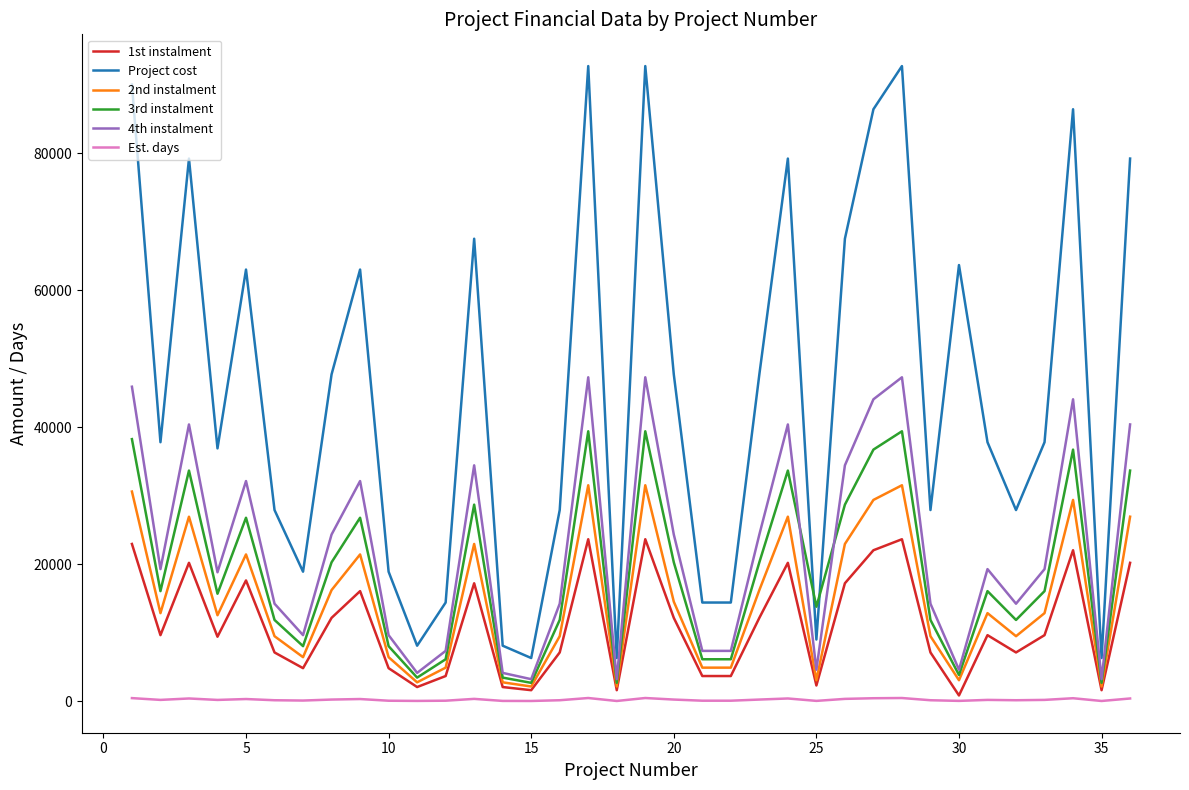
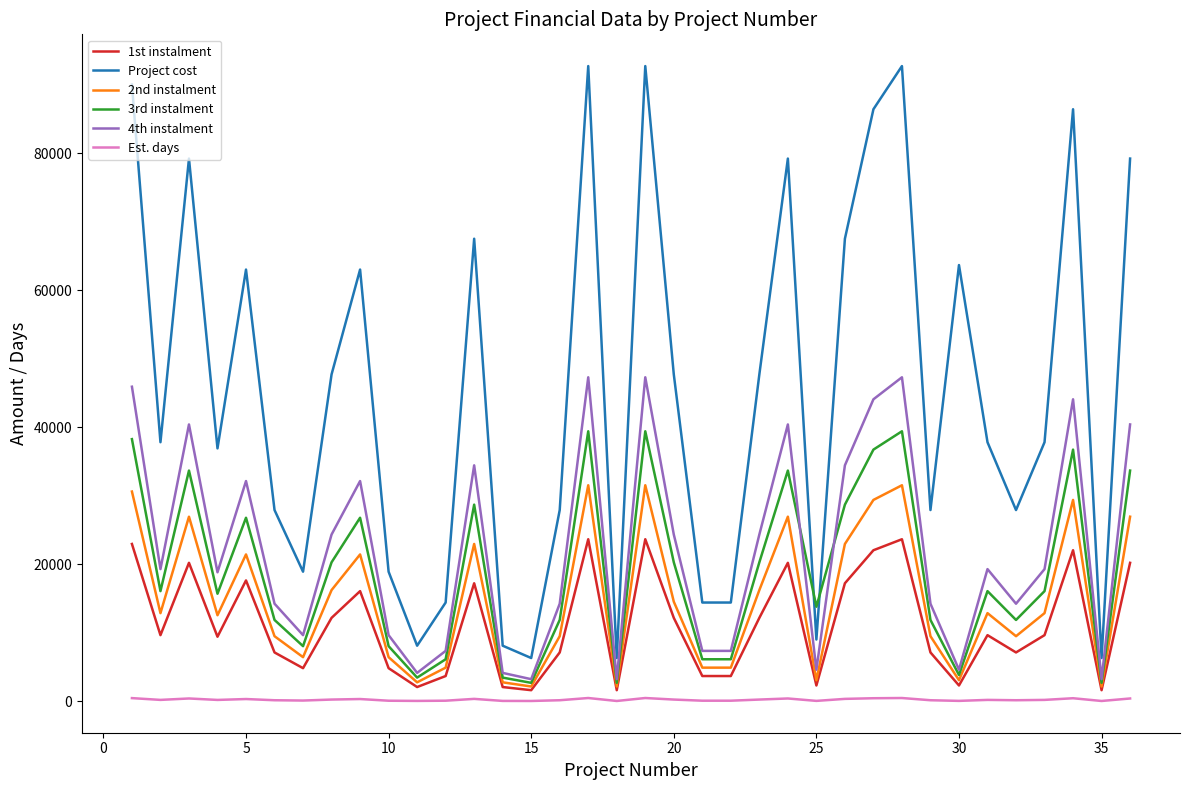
1st instalment, 30: 1000 -> 2000
